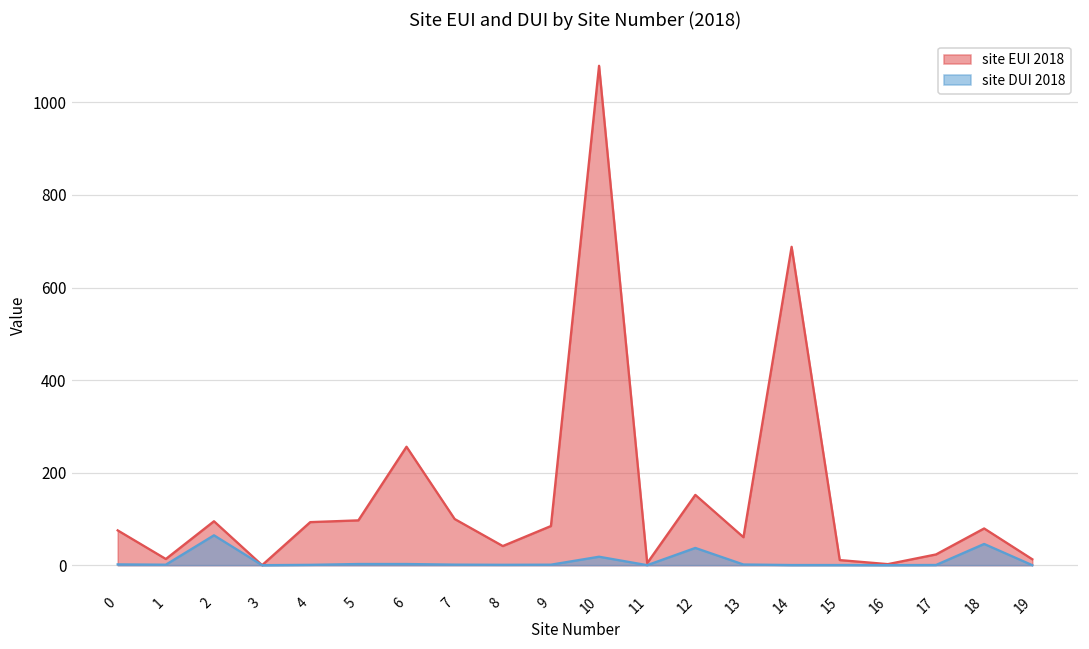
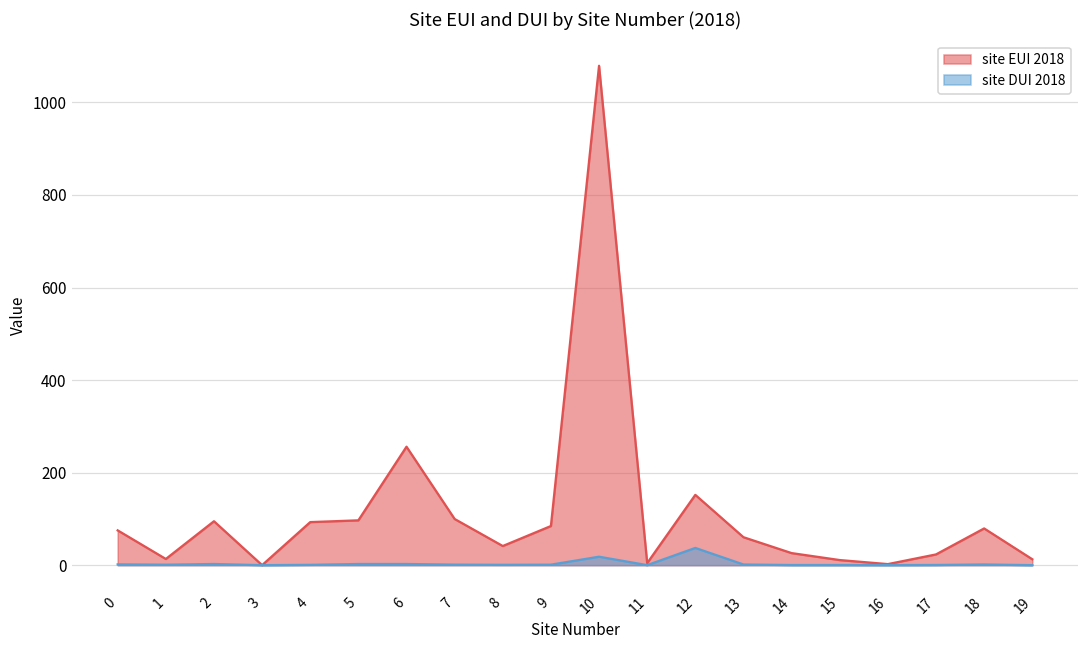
site DUI 2018, 2: 60 -> 0
site EUI 2018, 14: 690 -> 30
site DUI 2018, 18: 50 -> 0
